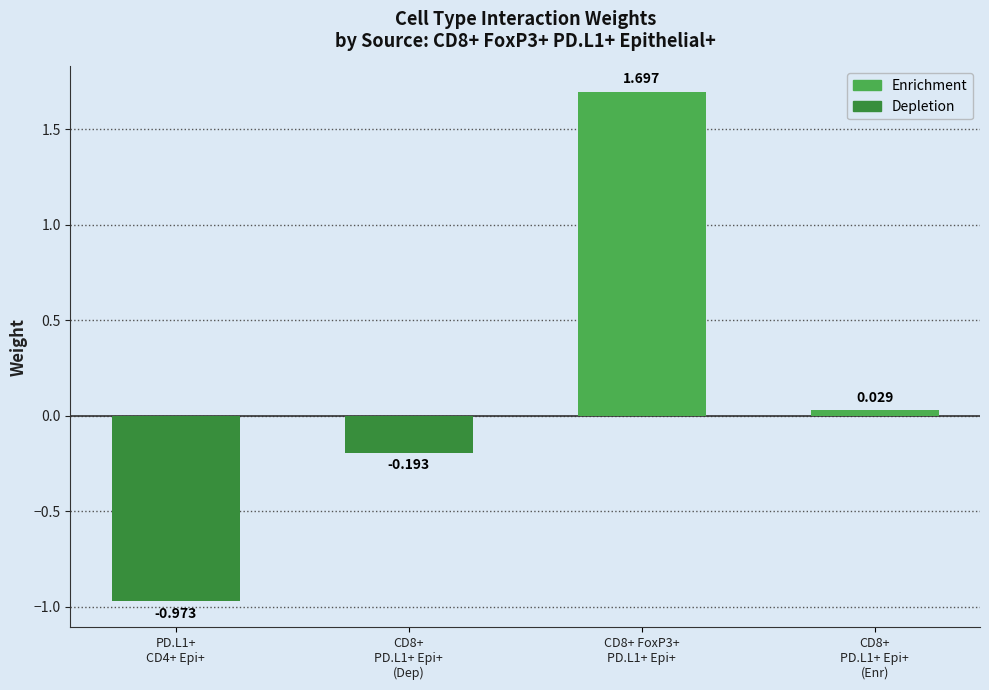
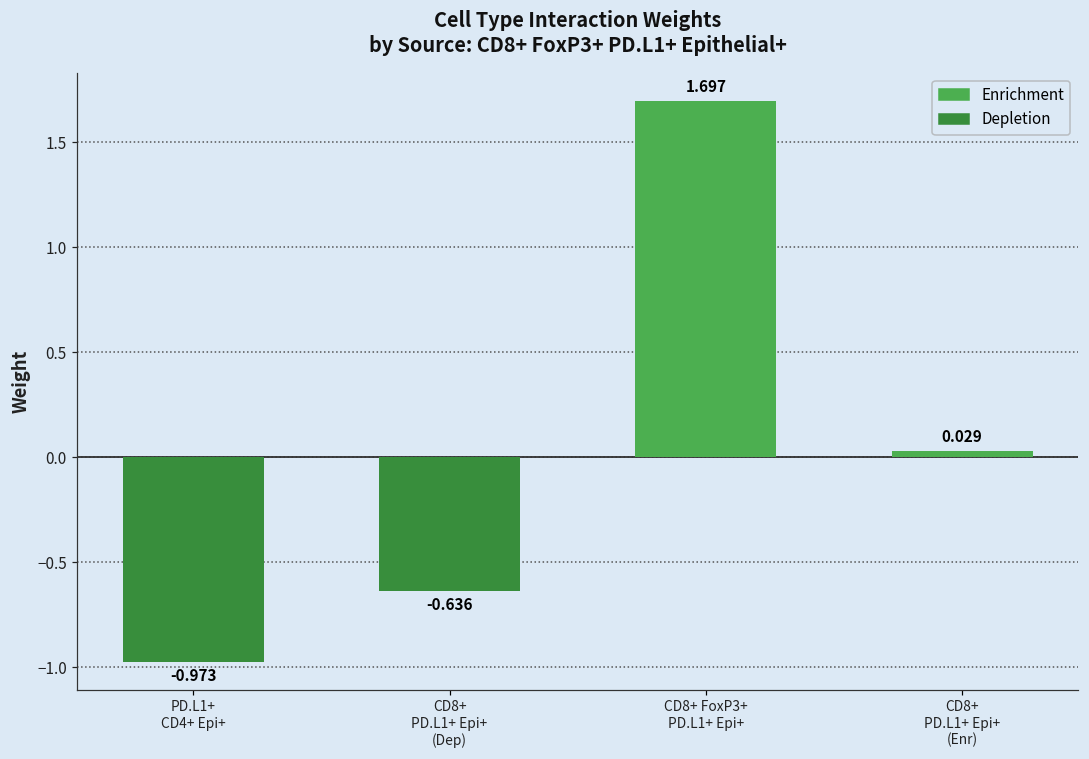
CD8+ PD.L1+ Epi+ (Dep): -0.193 -> -0.636
